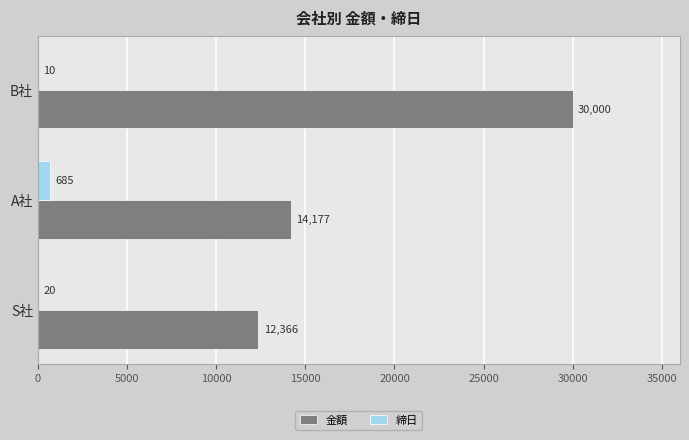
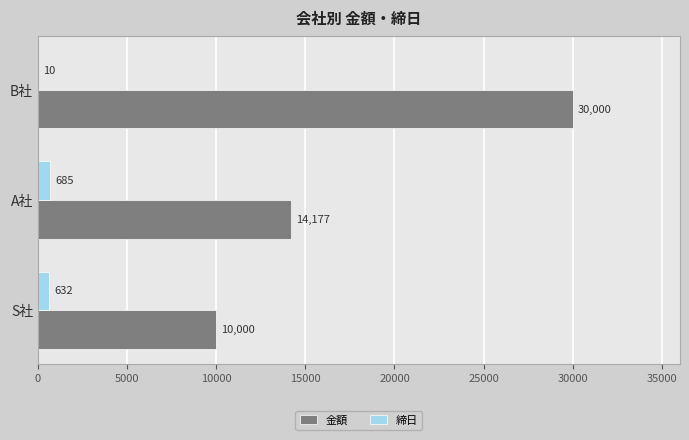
締日, S社: 20 -> 632
金額, S社: 12,366 -> 10,000
